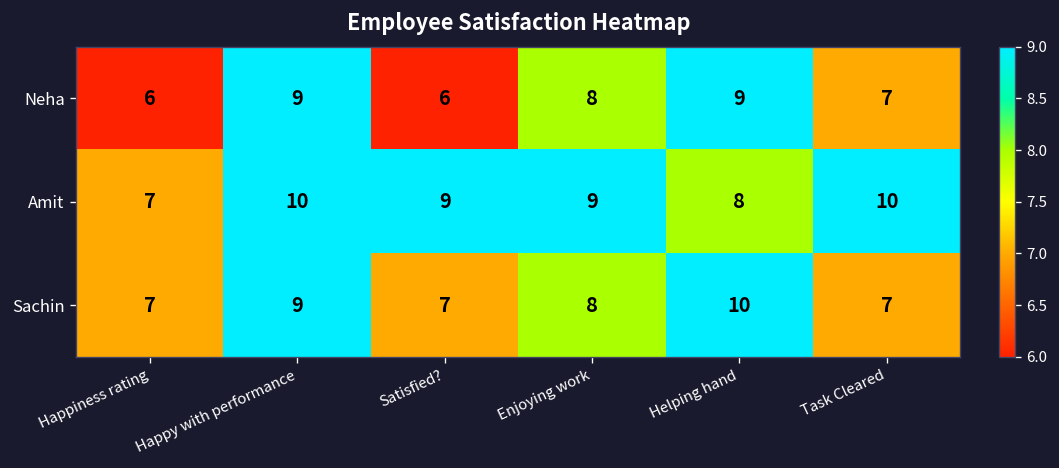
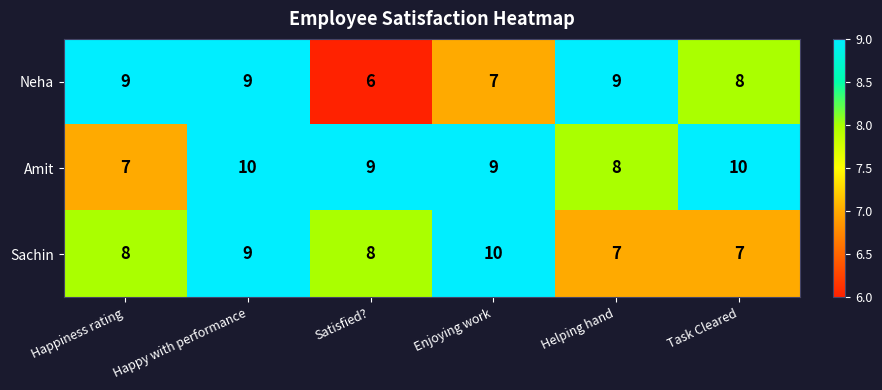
Neha, Happiness rating: 6 -> 9
Neha, Enjoying work: 8 -> 7
Neha, Task Cleared: 7 -> 8
Sachin, Happiness rating: 7 -> 8
Sachin, Satisfied?: 7 -> 8
Sachin, Enjoying work: 8 -> 10
Sachin, Helping hand: 10 -> 7
